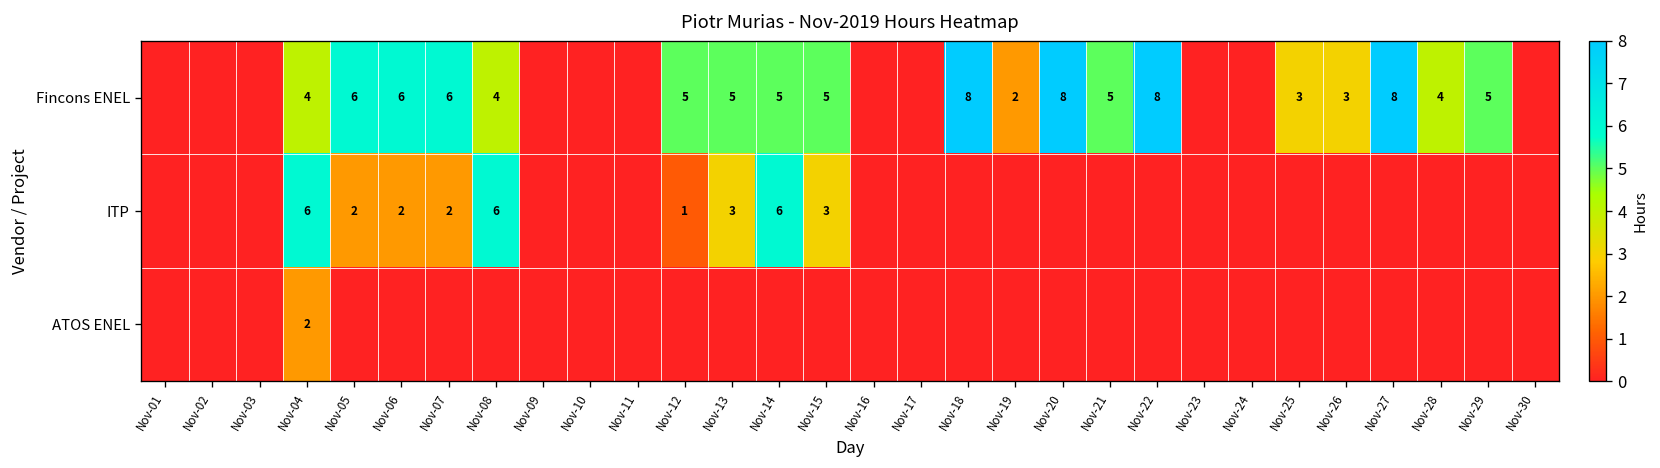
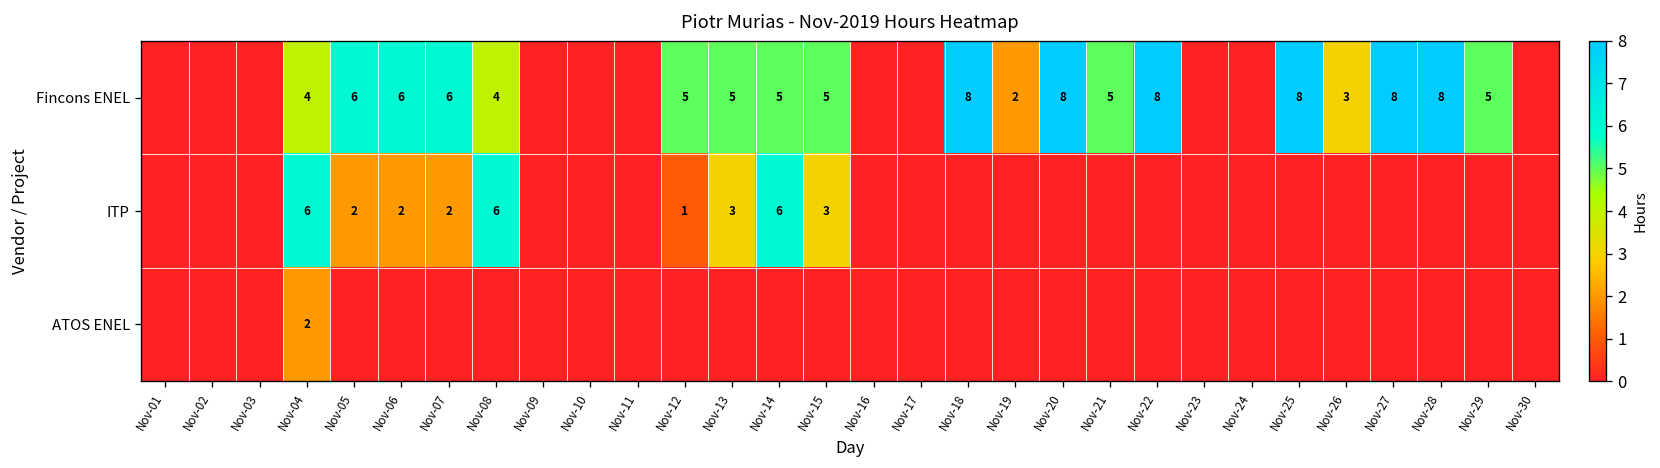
Fincons ENEL, Nov-25: 3 -> 8
Fincons ENEL, Nov-28: 4 -> 8
